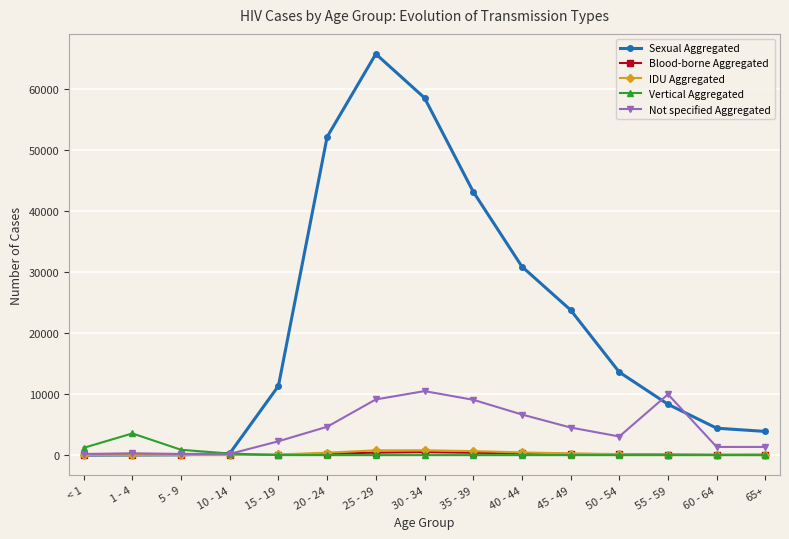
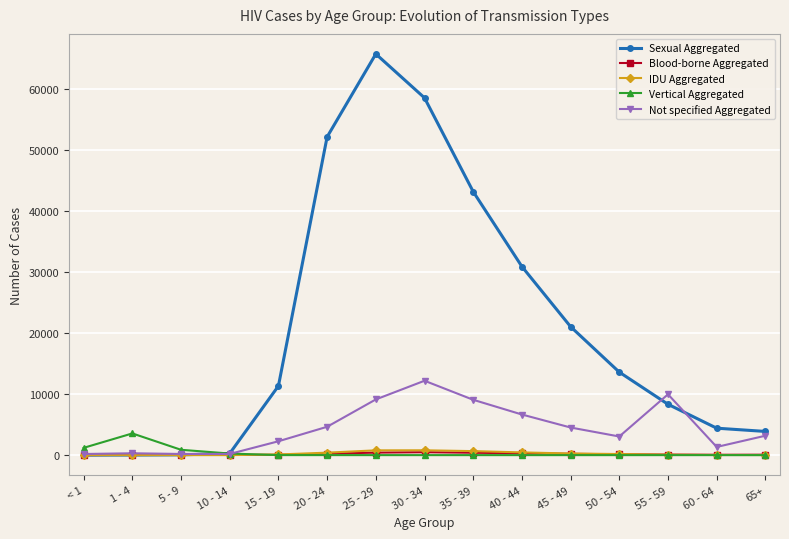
Not specified Aggregated, 30 - 34: 10000 -> 12000
Sexual Aggregated, 45 - 49: 24000 -> 21000
Not specified Aggregated, 65+: 1000 -> 3000
